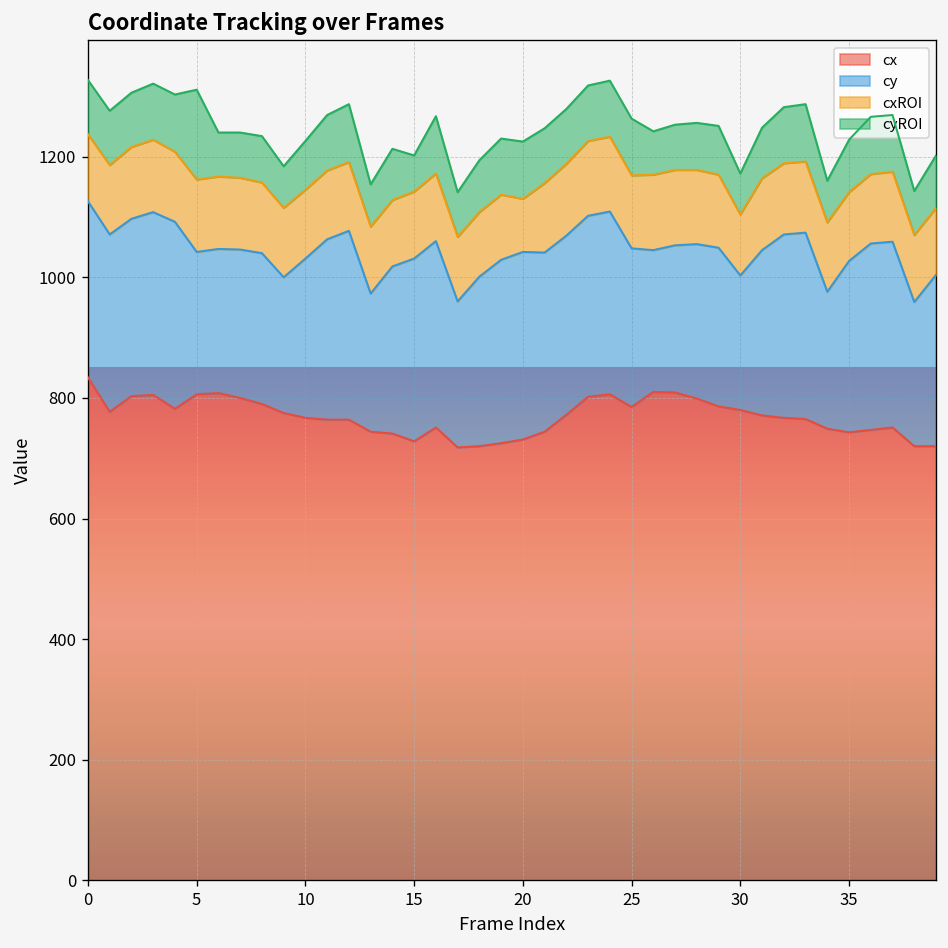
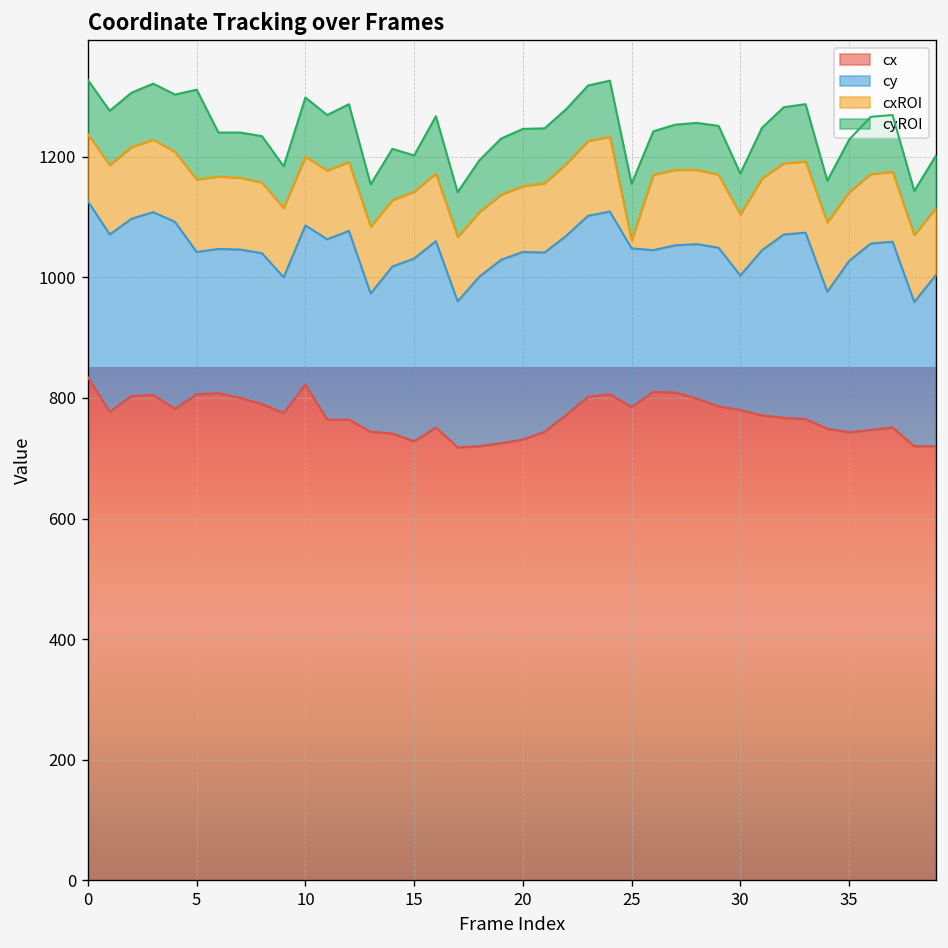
cx, 10: 770 -> 820
cyROI, 10: 80 -> 100
cxROI, 20: 90 -> 110
cxROI, 25: 120 -> 10
